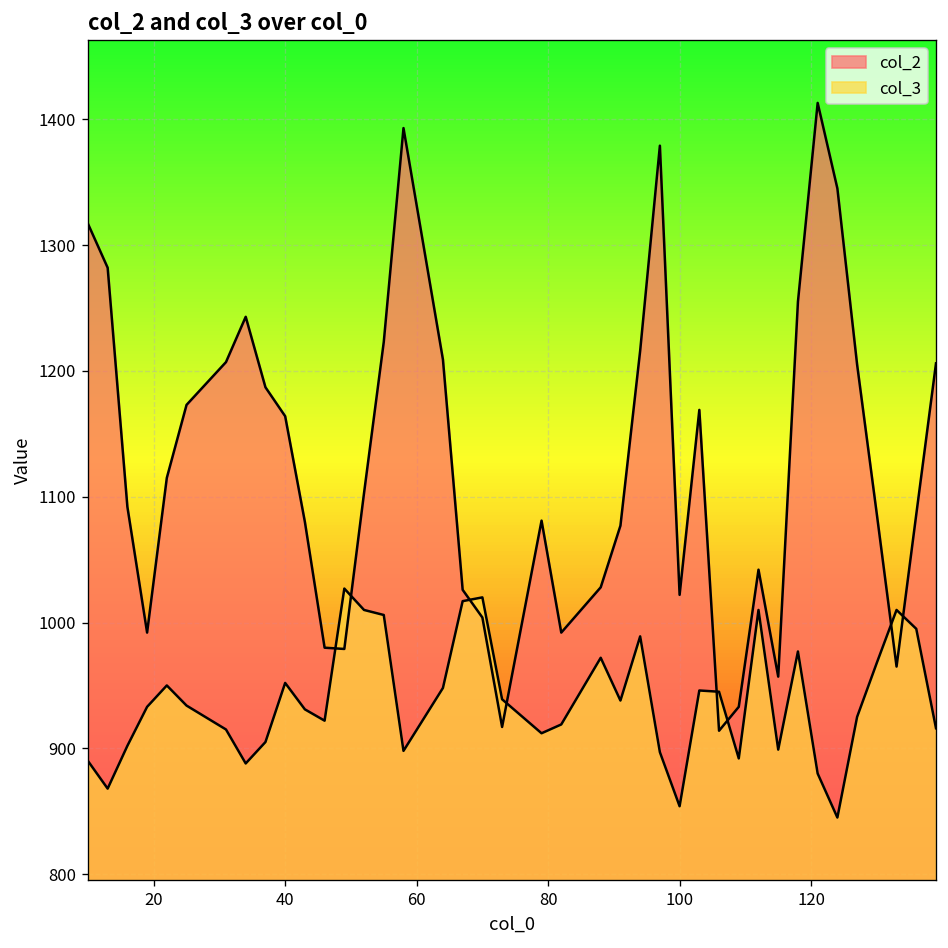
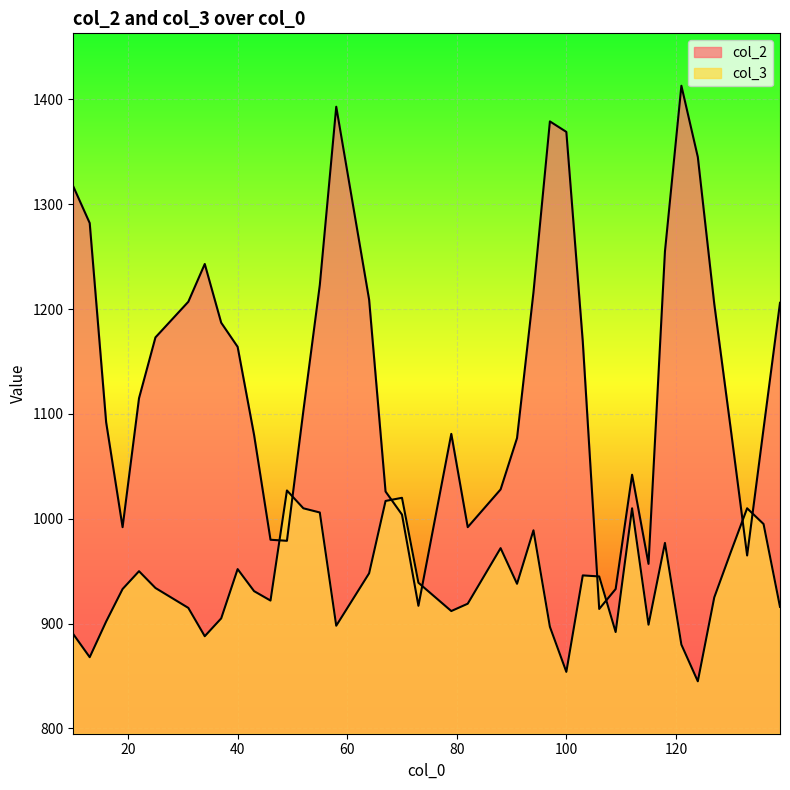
col_2, 100: 1022 -> 1369
